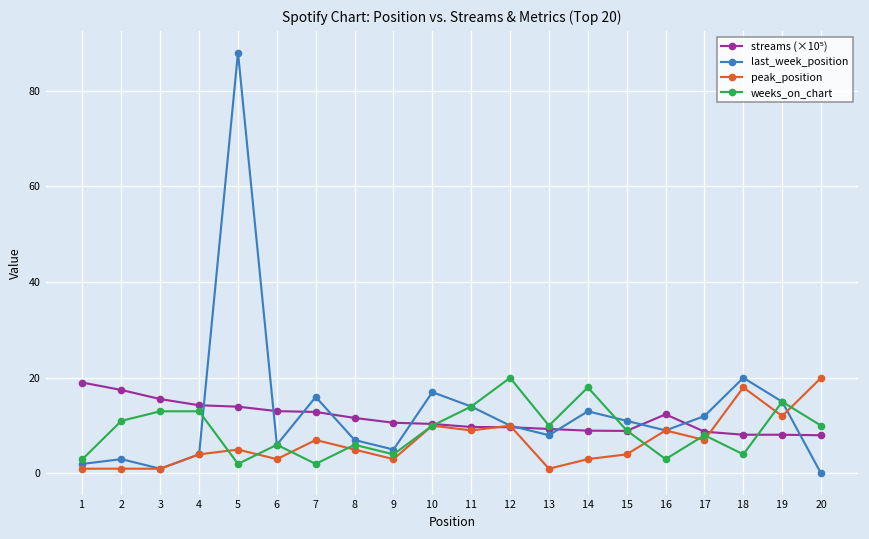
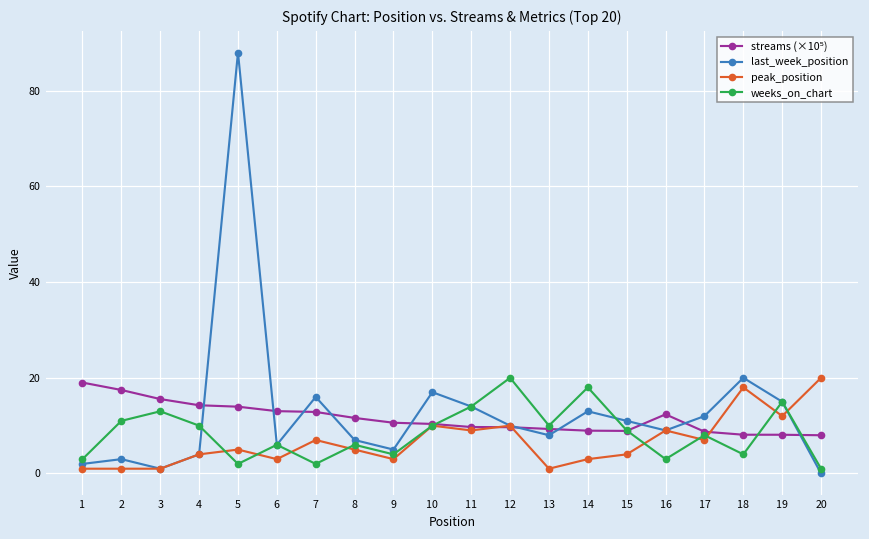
weeks_on_chart, 4: 13 -> 10
weeks_on_chart, 20: 10 -> 1
